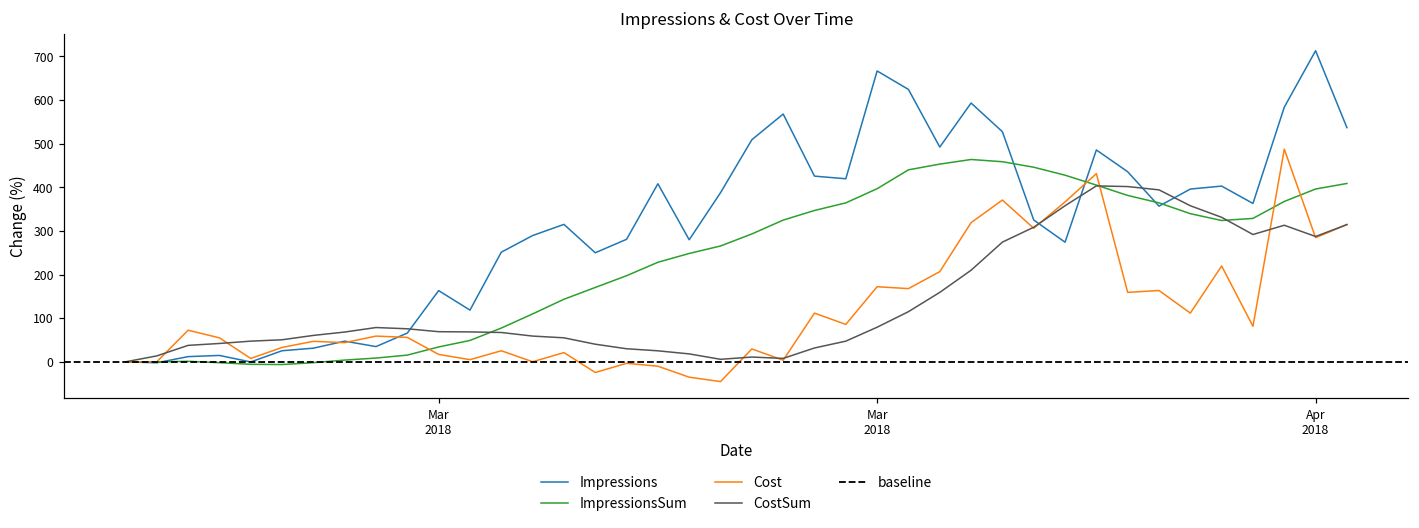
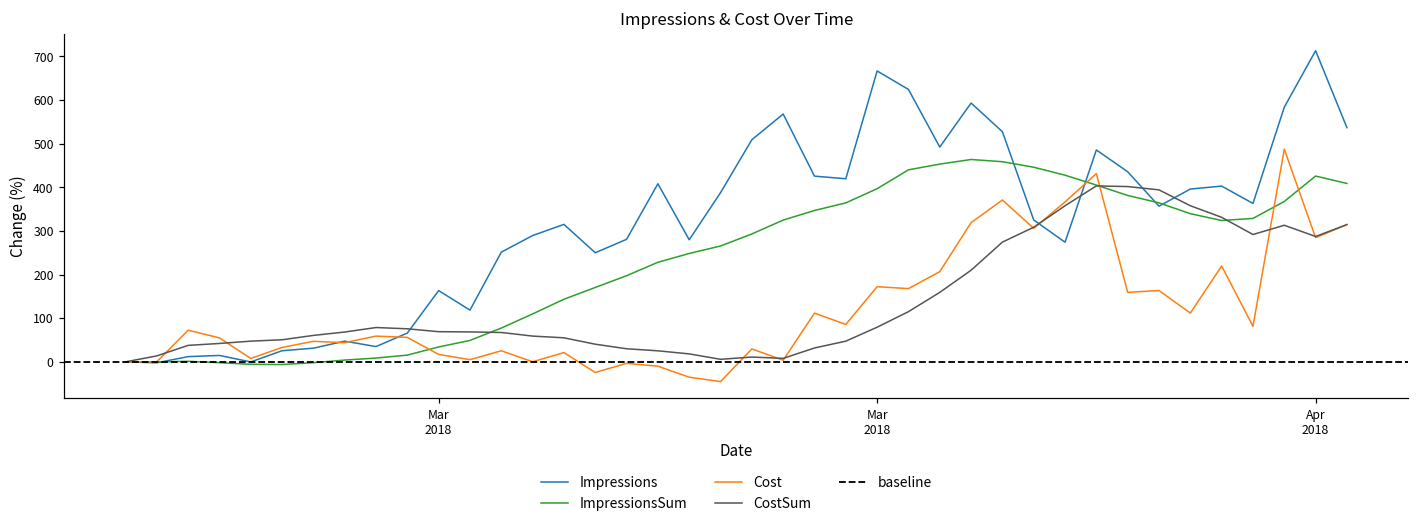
ImpressionsSum, Apr 2018: 400 -> 430
